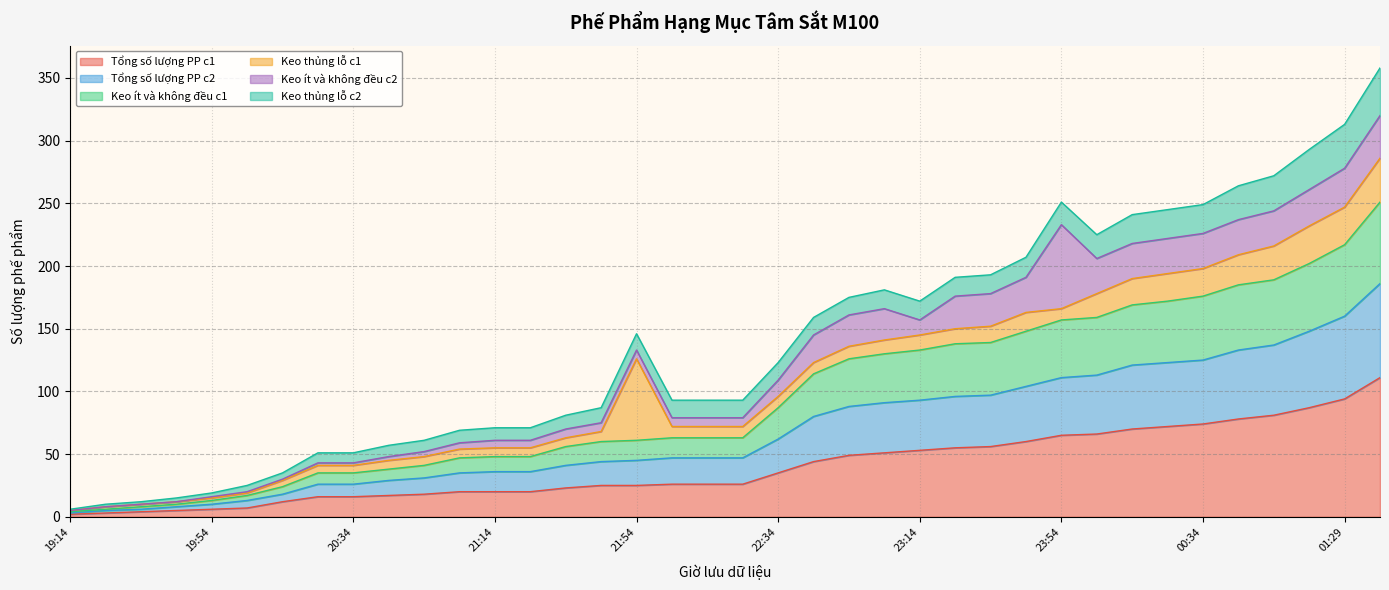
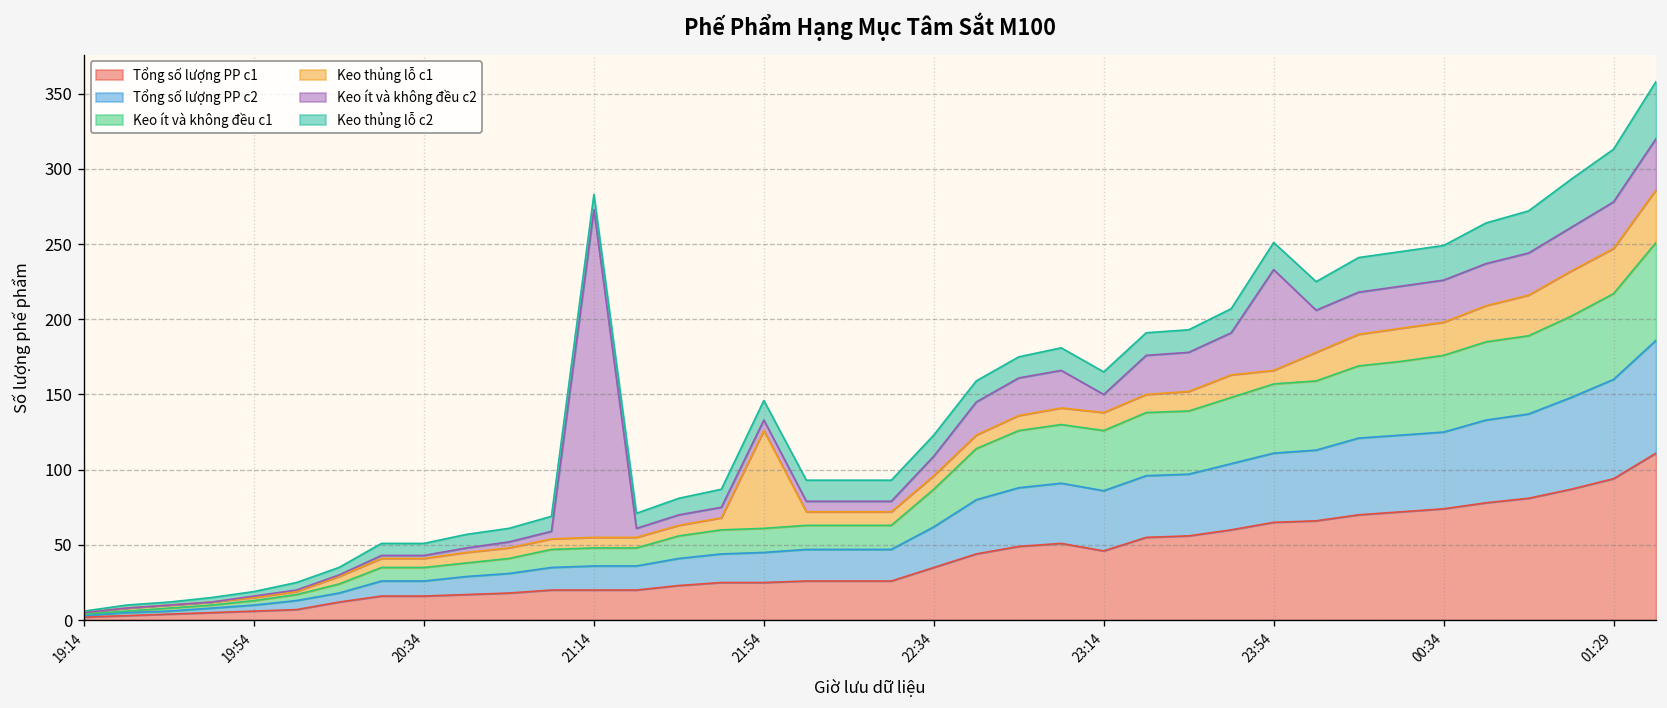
Keo ít và không đều c2, 21:14: 6 -> 218
Tổng số lượng PP c1, 23:14: 53 -> 46
